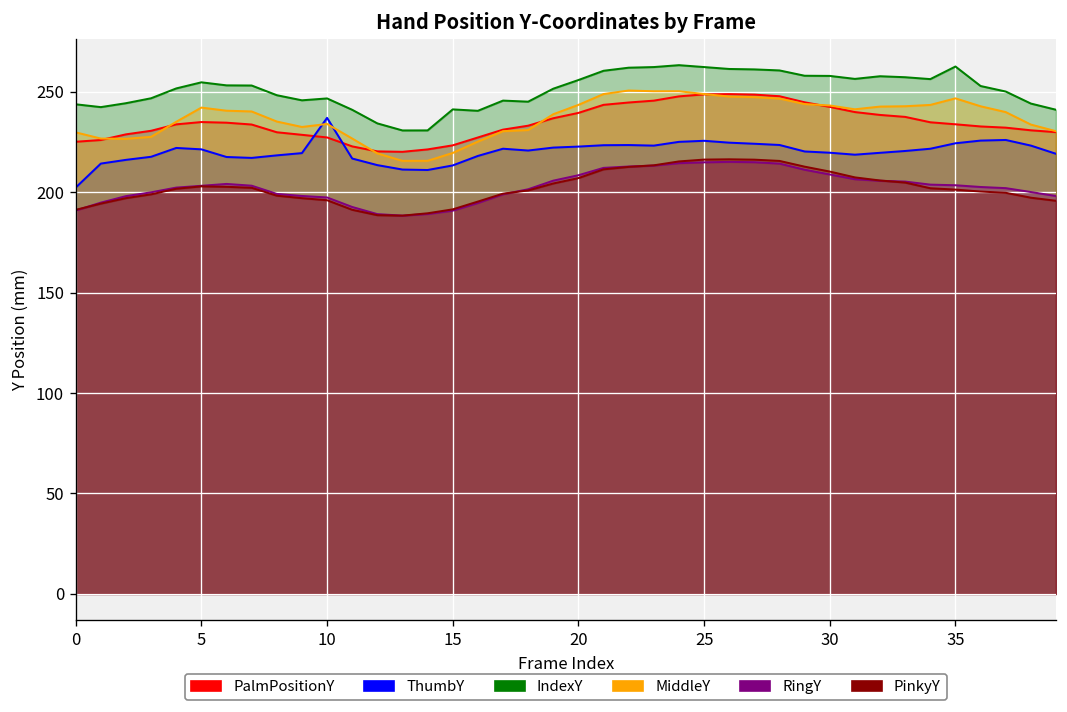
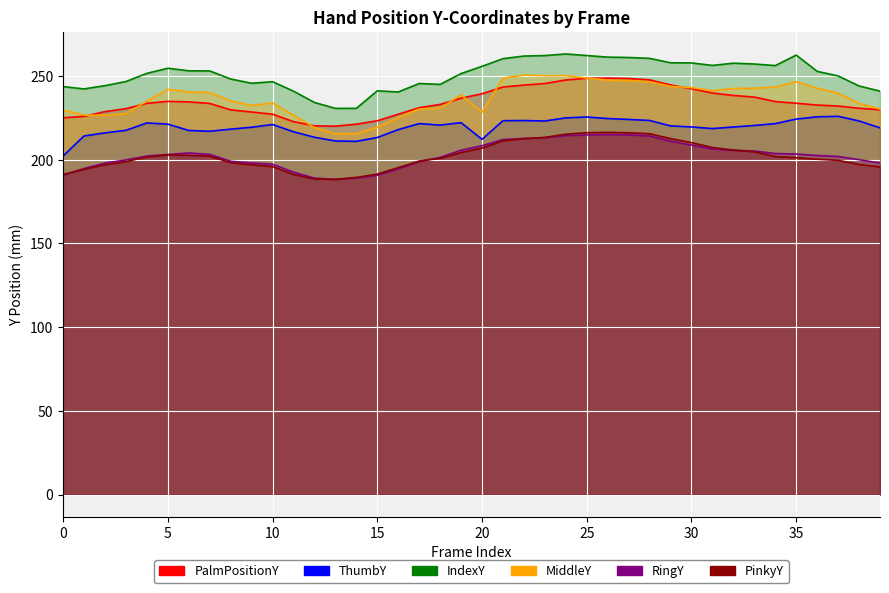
ThumbY, 10: 237 -> 221
ThumbY, 20: 223 -> 212
MiddleY, 20: 243 -> 228
